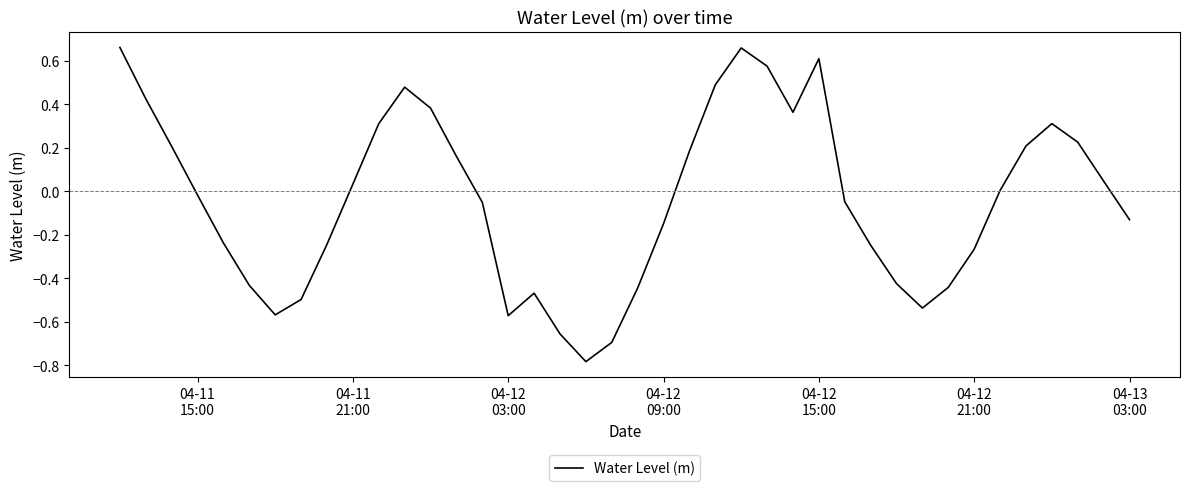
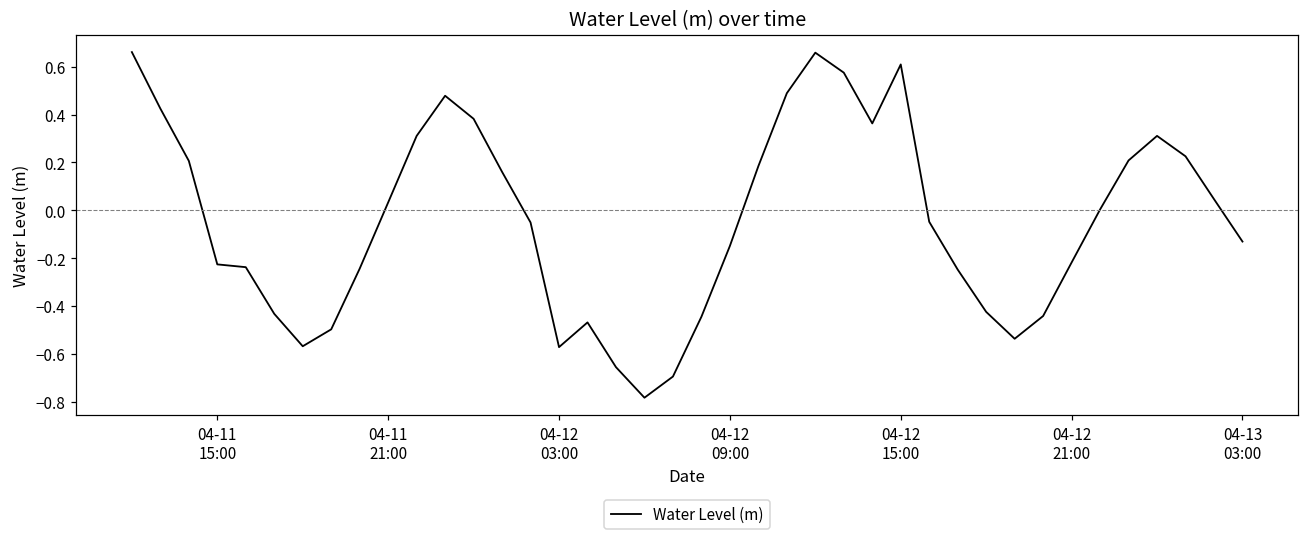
04-11 15:00: -0.02 -> -0.23
04-12 21:00: -0.27 -> -0.22
